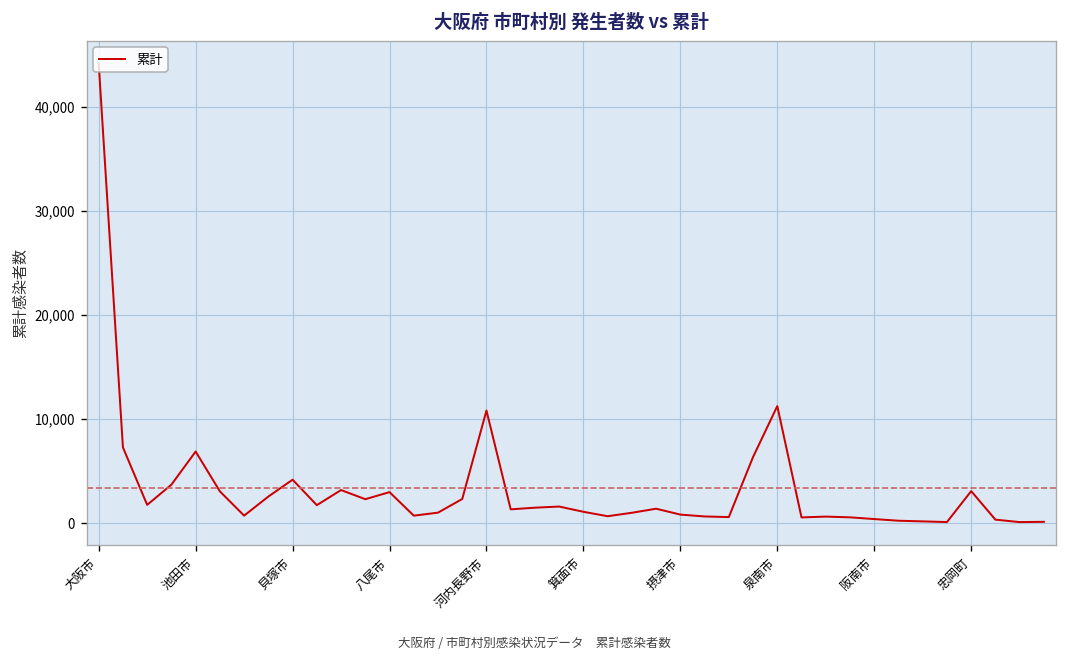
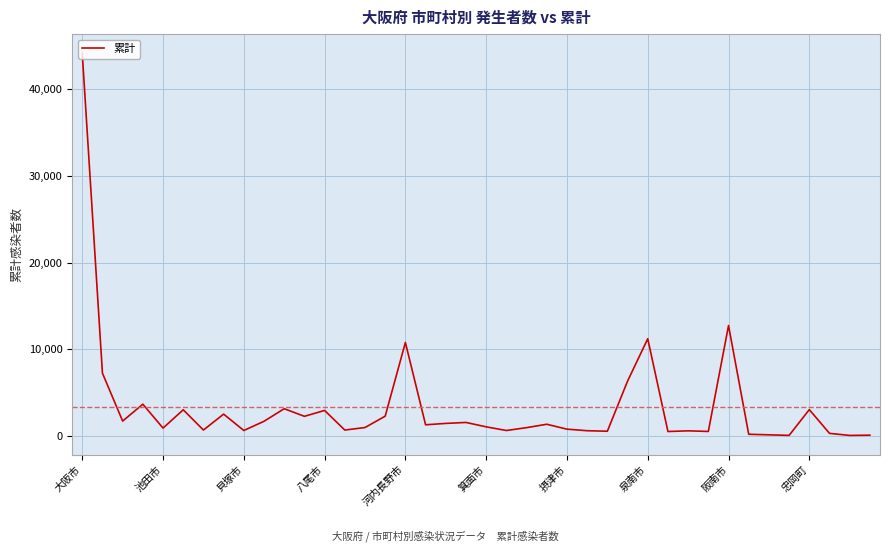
池田市: 7,000 -> 1,000
貝塚市: 4,000 -> 1,000
阪南市: 0 -> 13,000
